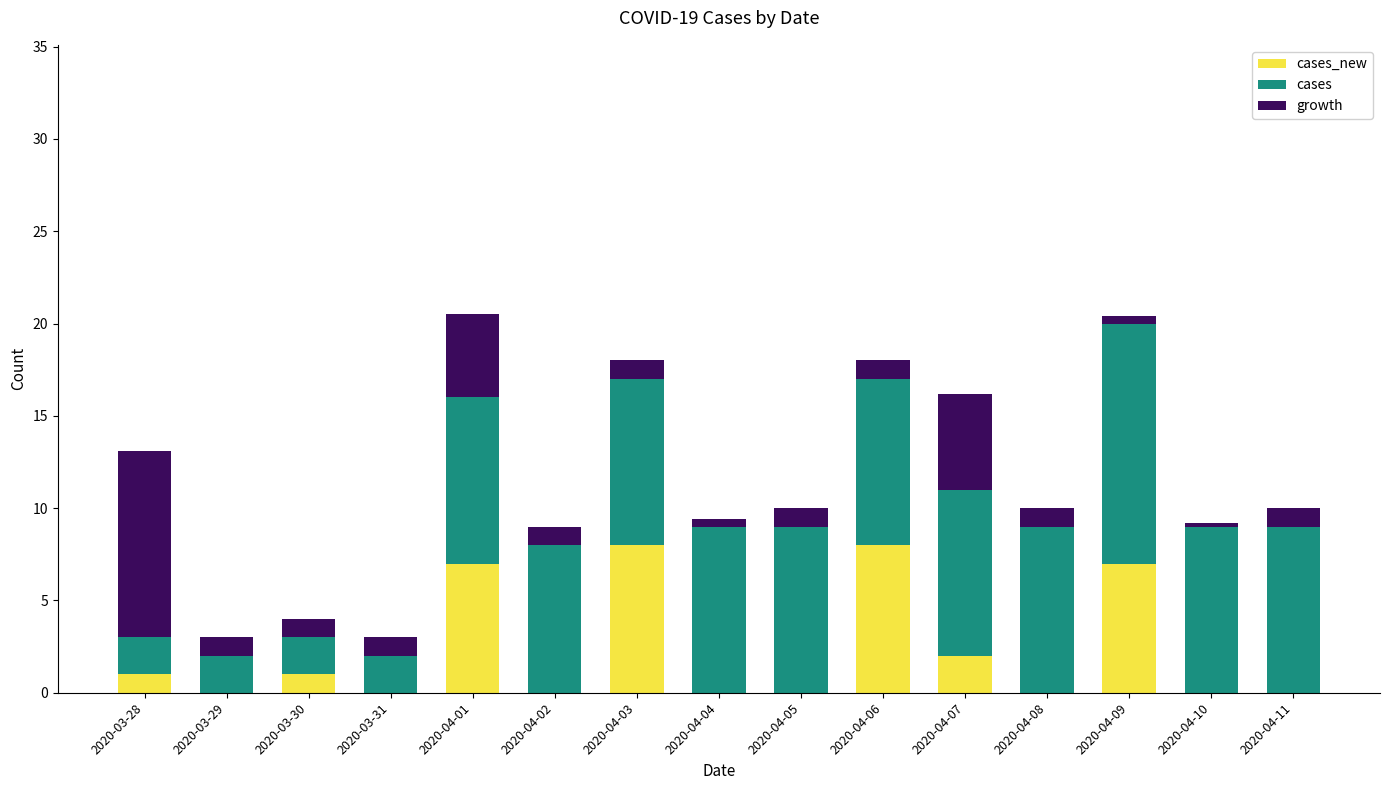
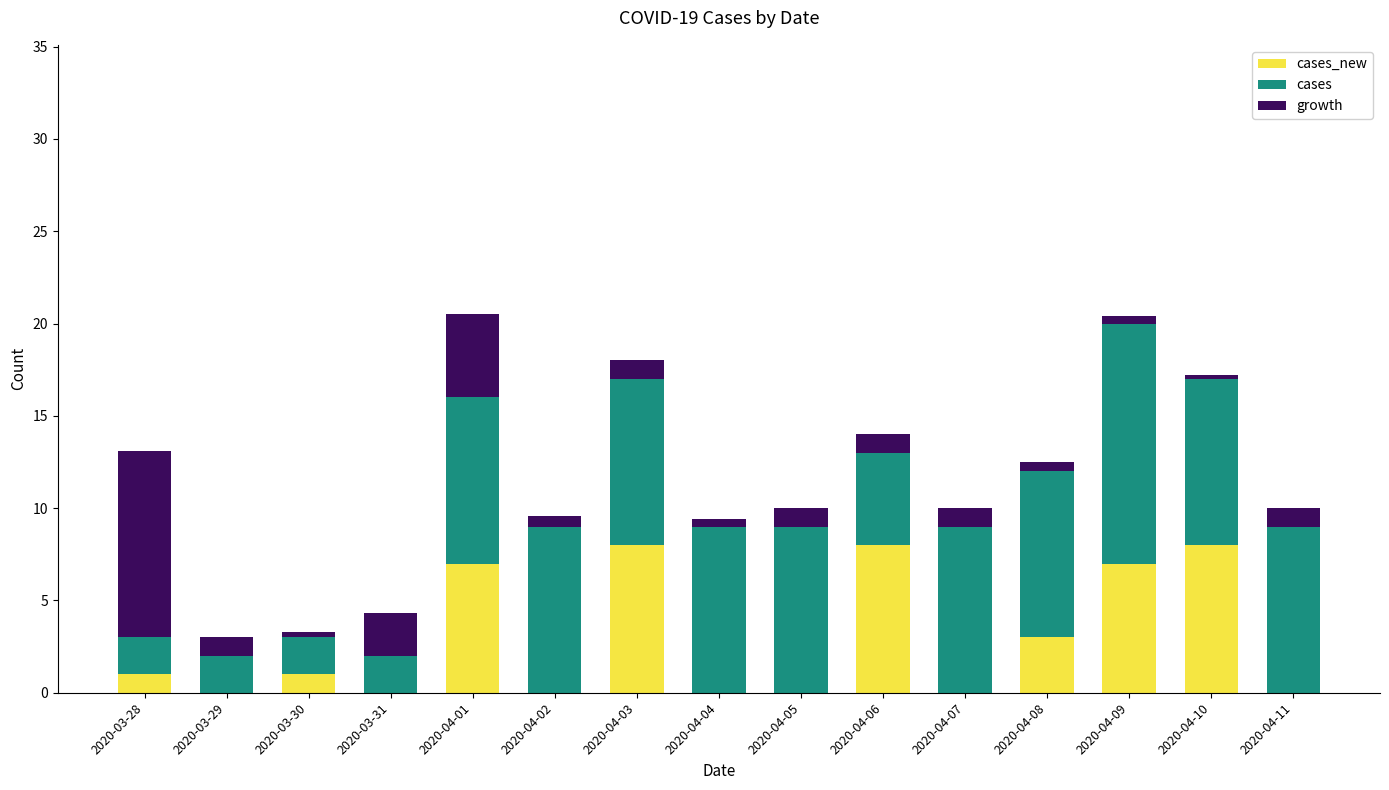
growth, 2020-03-30: 1.0 -> 0.3
growth, 2020-03-31: 1.0 -> 2.3
cases, 2020-04-02: 8 -> 9
growth, 2020-04-02: 1.0 -> 0.6
cases, 2020-04-06: 9 -> 5
cases_new, 2020-04-07: 2 -> 0
growth, 2020-04-07: 5.2 -> 1.0
cases_new, 2020-04-08: 0 -> 3
growth, 2020-04-08: 1.0 -> 0.5
cases_new, 2020-04-10: 0 -> 8
